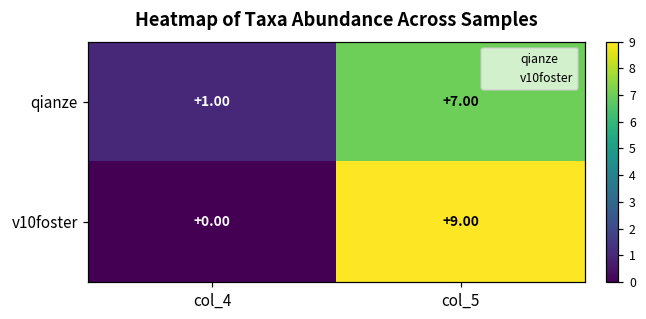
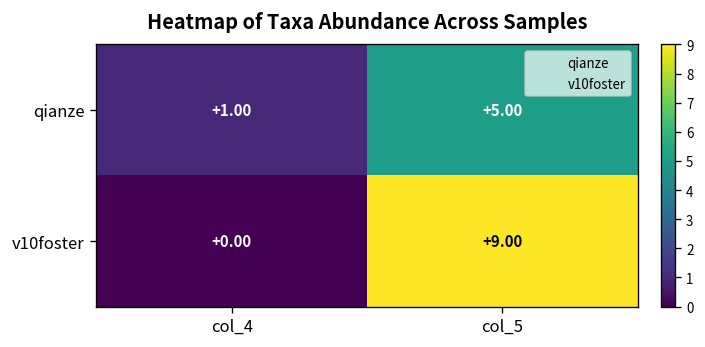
qianze, col_5: +7.00 -> +5.00
